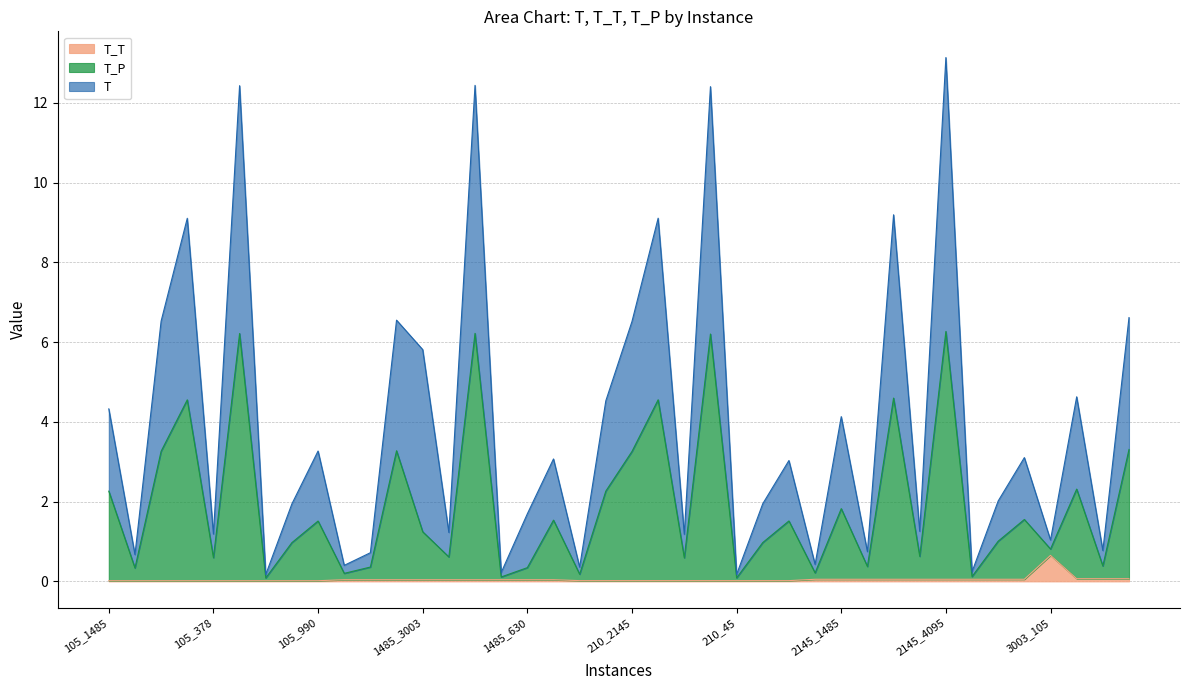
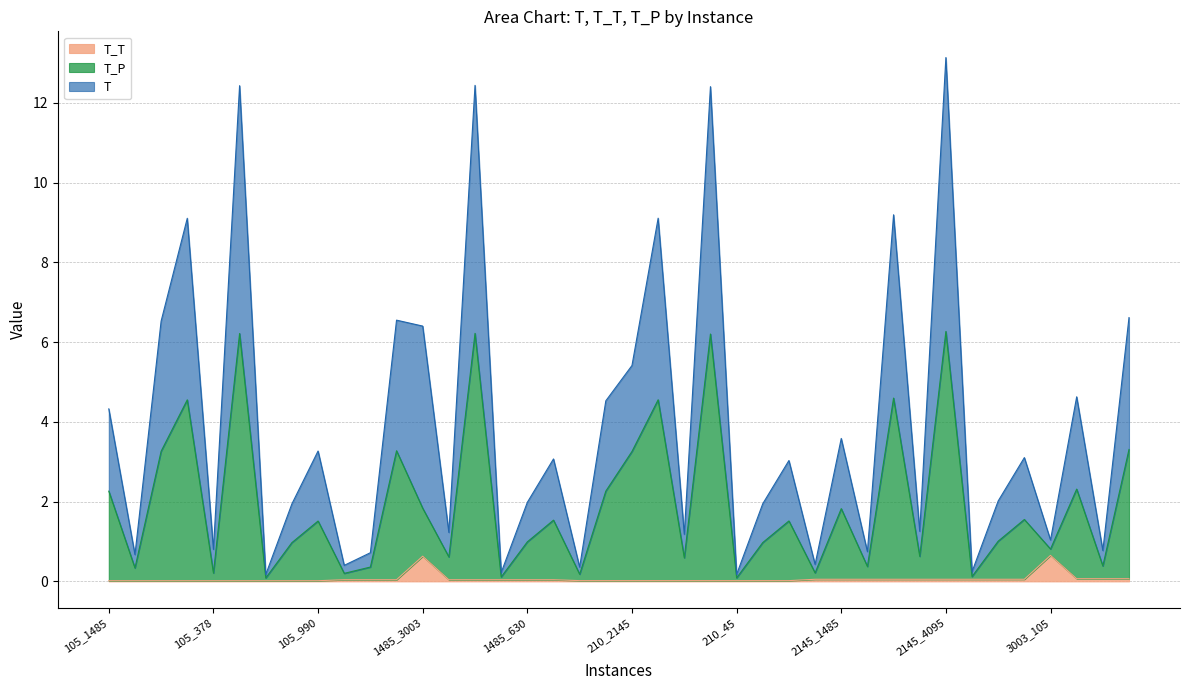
T_P, 105_378: 0.6 -> 0.2
T_T, 1485_3003: 0.0 -> 0.6
T_P, 1485_630: 0.3 -> 1.0
T, 1485_630: 1.3 -> 1.0
T, 210_2145: 3.3 -> 2.2
T, 2145_1485: 2.3 -> 1.8
